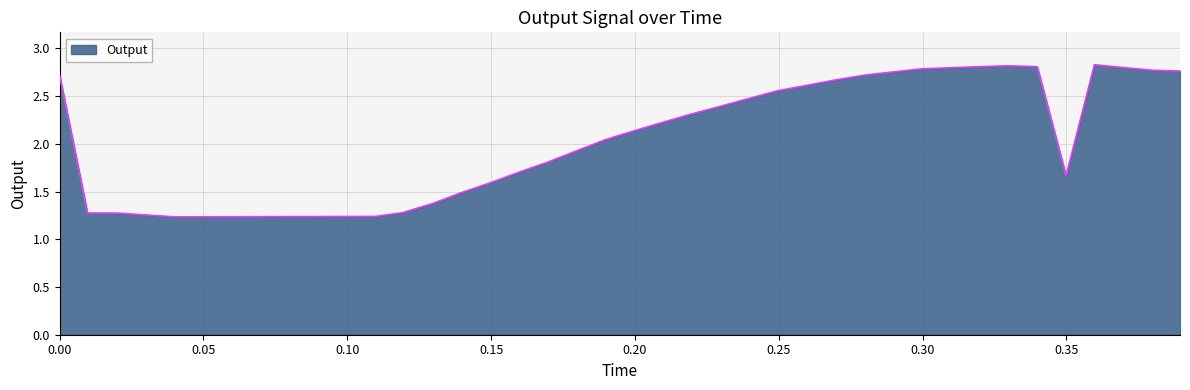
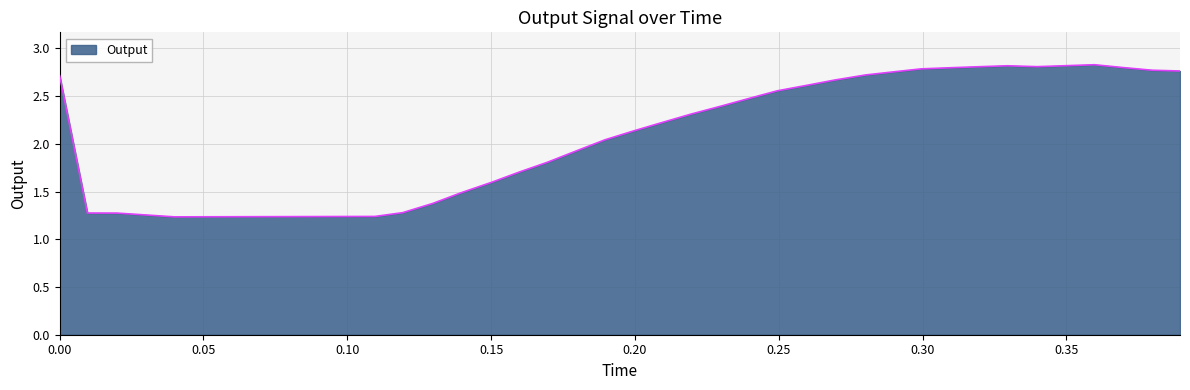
0.35: 1.7 -> 2.8
